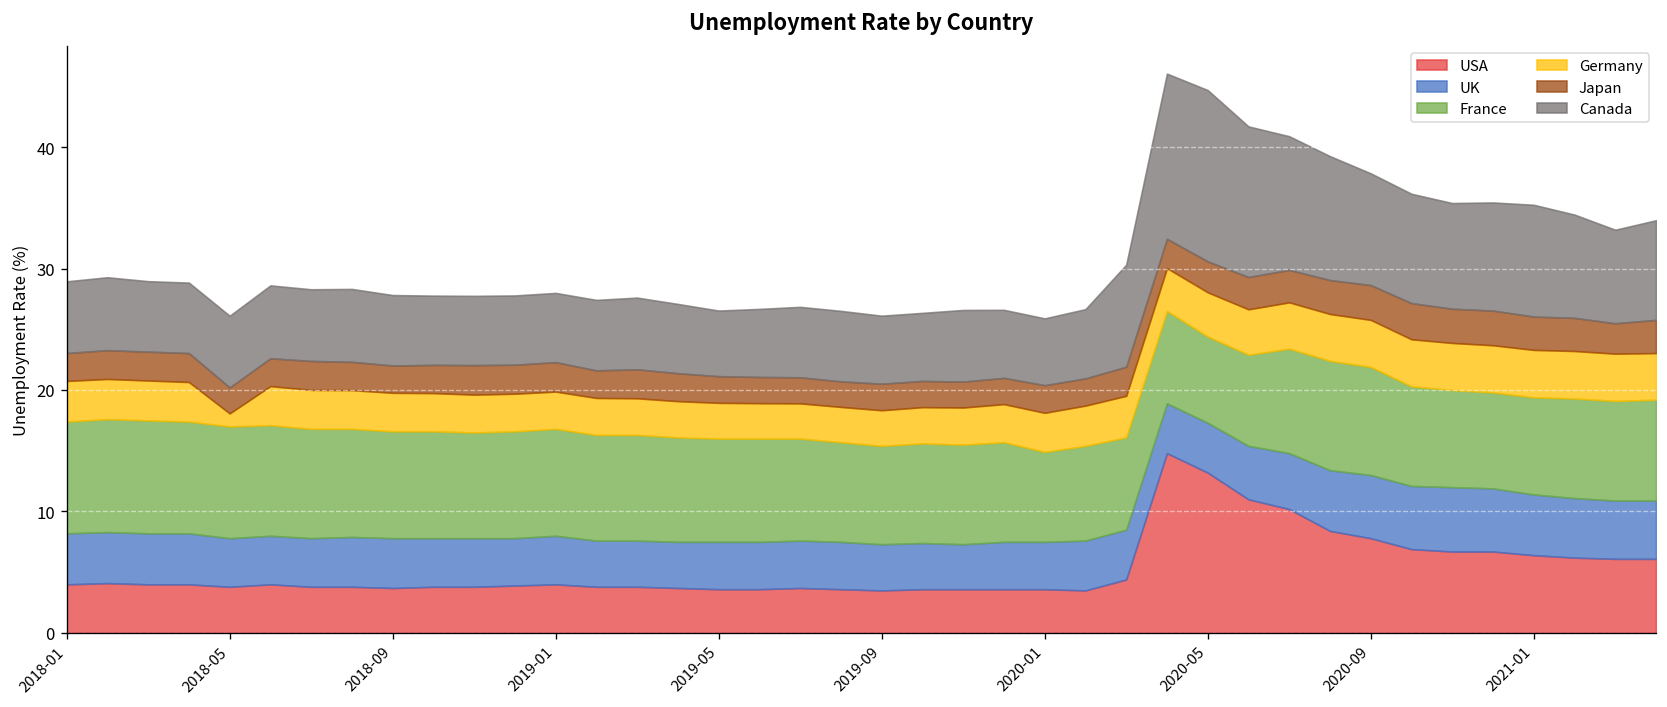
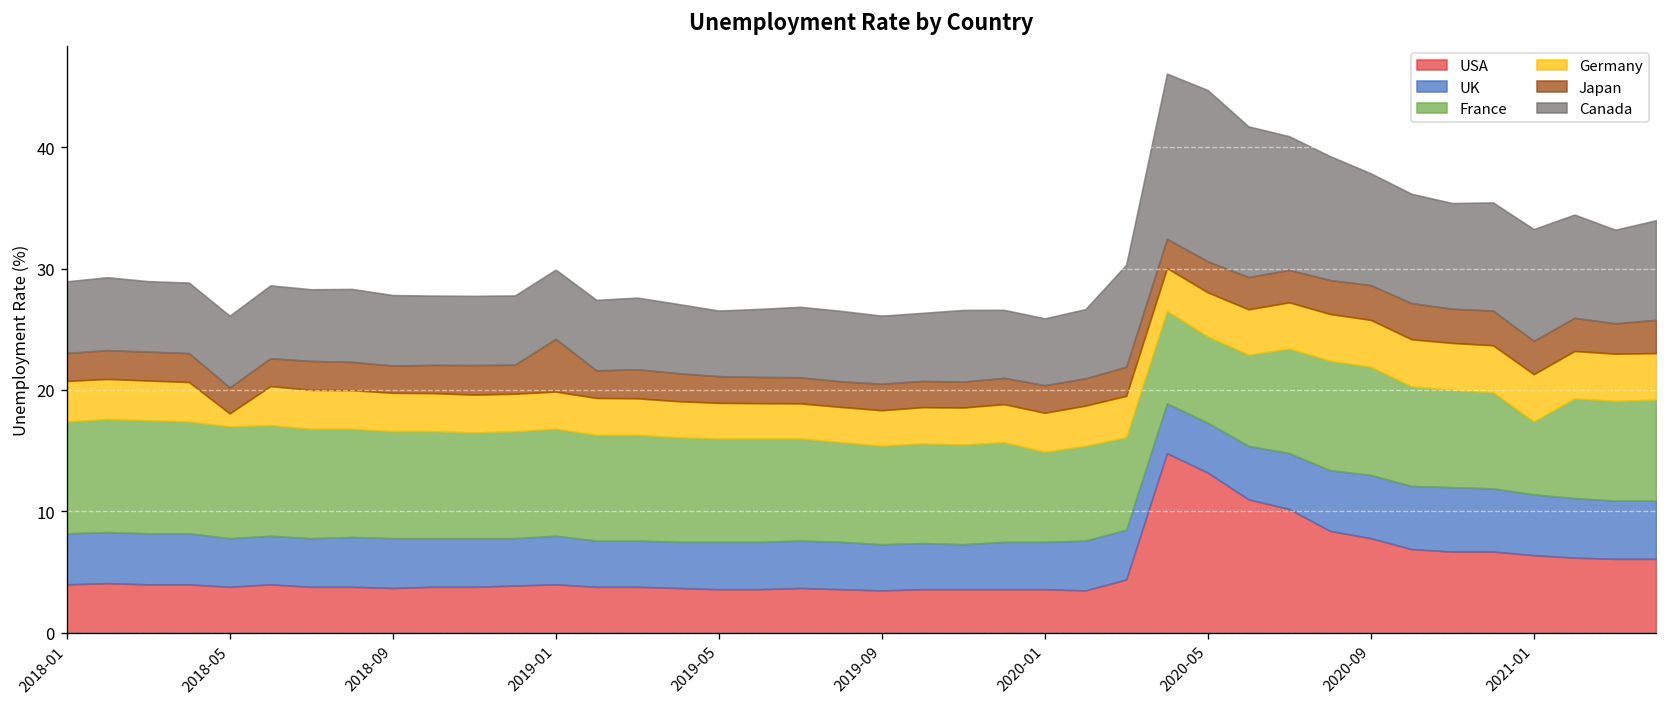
Japan, 2019-01: 2.4 -> 4.3
France, 2021-01: 8 -> 6
